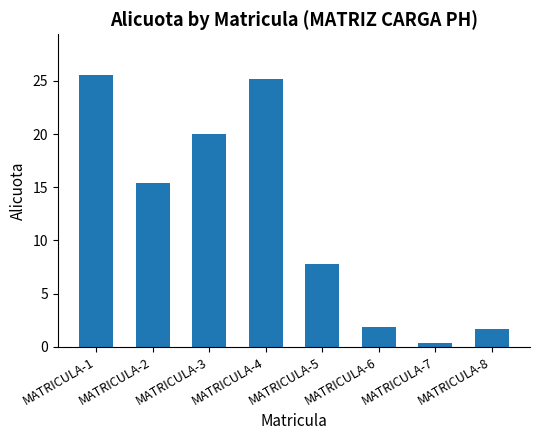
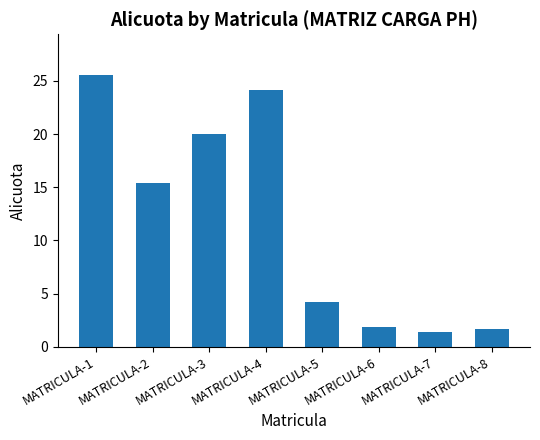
MATRICULA-4: 25.2 -> 24.2
MATRICULA-5: 7.8 -> 4.2
MATRICULA-7: 0.4 -> 1.3
